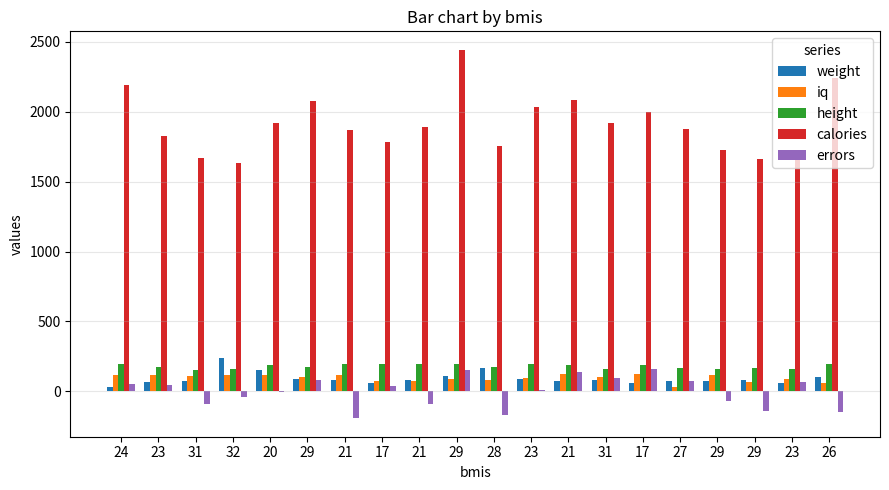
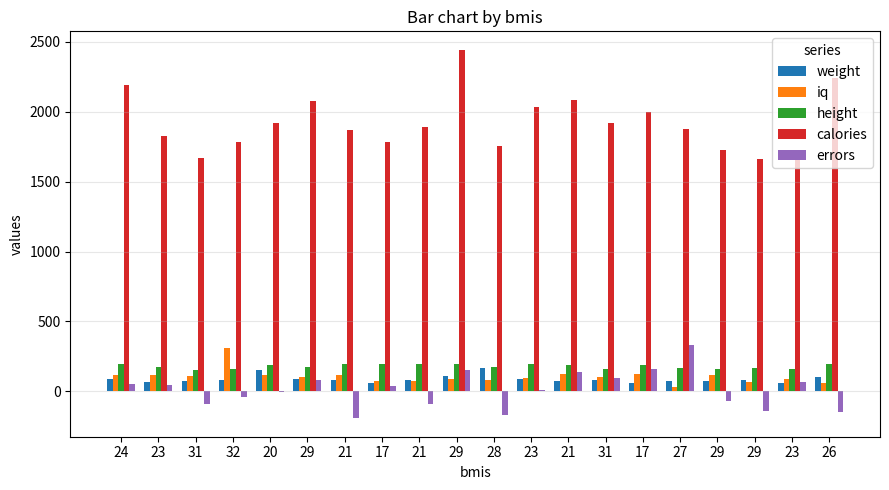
weight, 24: 30 -> 90
weight, 32: 240 -> 80
iq, 32: 120 -> 310
calories, 32: 1640 -> 1780
errors, 27: 70 -> 330
